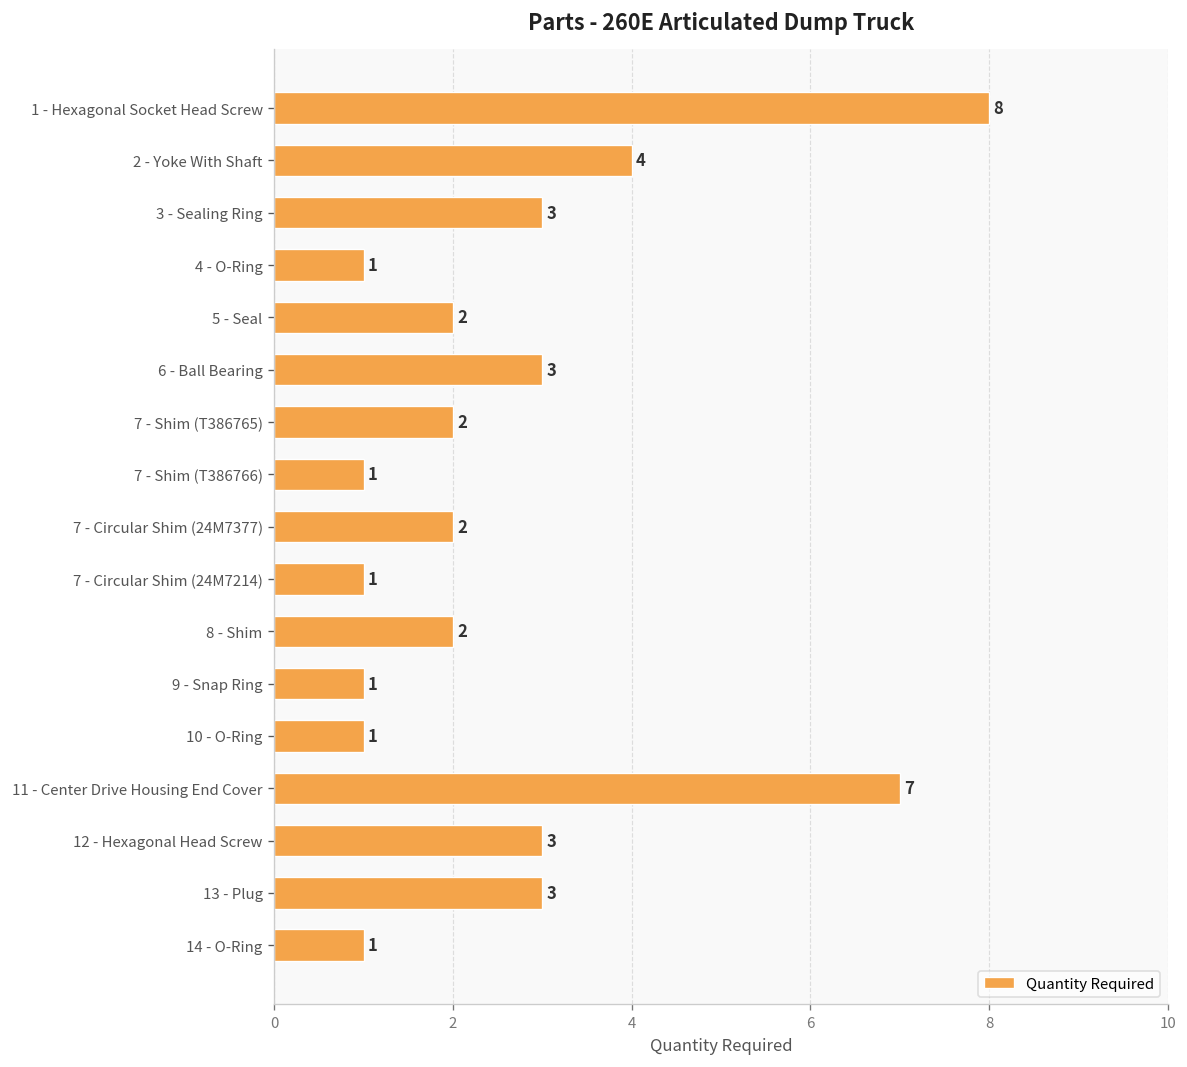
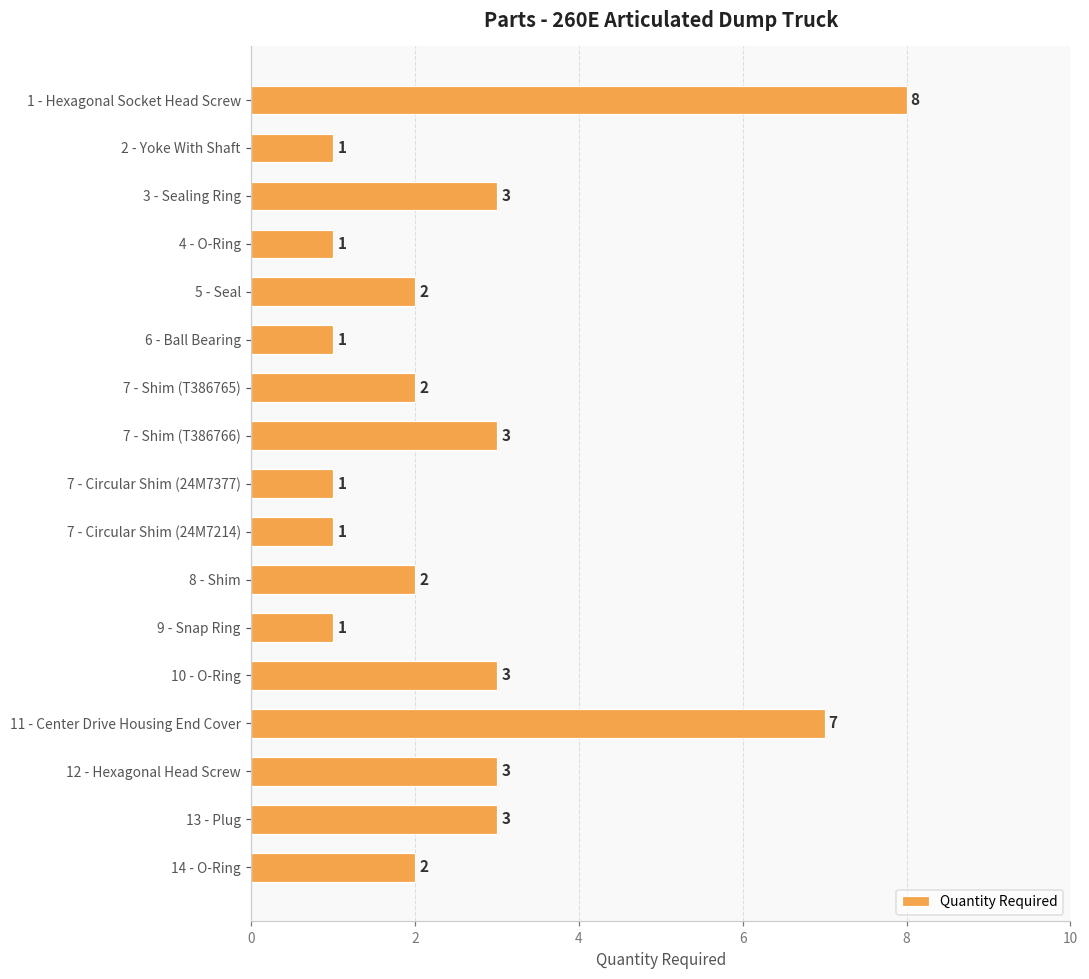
2 - Yoke With Shaft: 4 -> 1
6 - Ball Bearing: 3 -> 1
7 - Shim (T386766): 1 -> 3
7 - Circular Shim (24M7377): 2 -> 1
10 - O-Ring: 1 -> 3
14 - O-Ring: 1 -> 2
